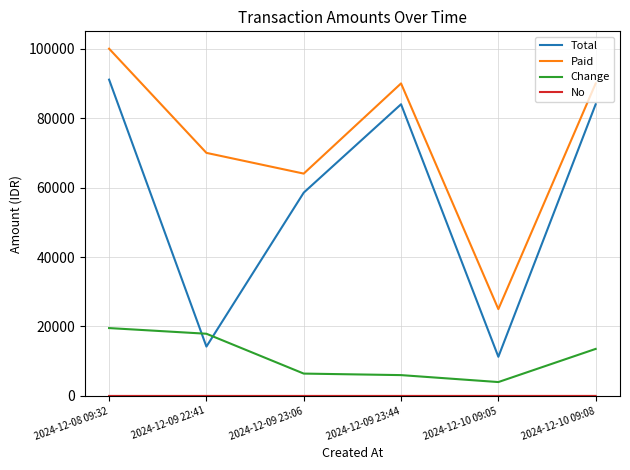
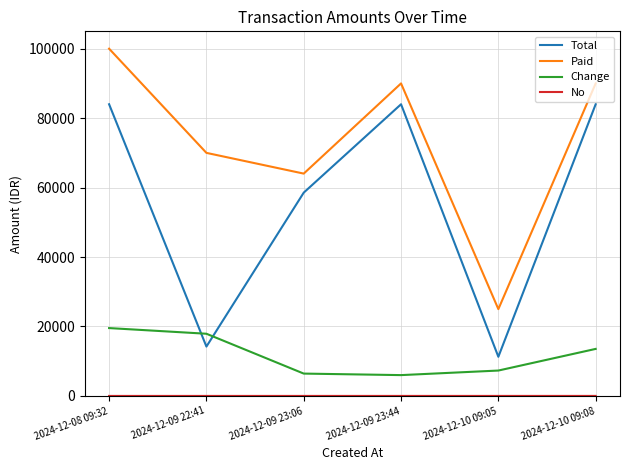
Total, 2024-12-08 09:32: 91000 -> 84000
Change, 2024-12-10 09:05: 4000 -> 7000
